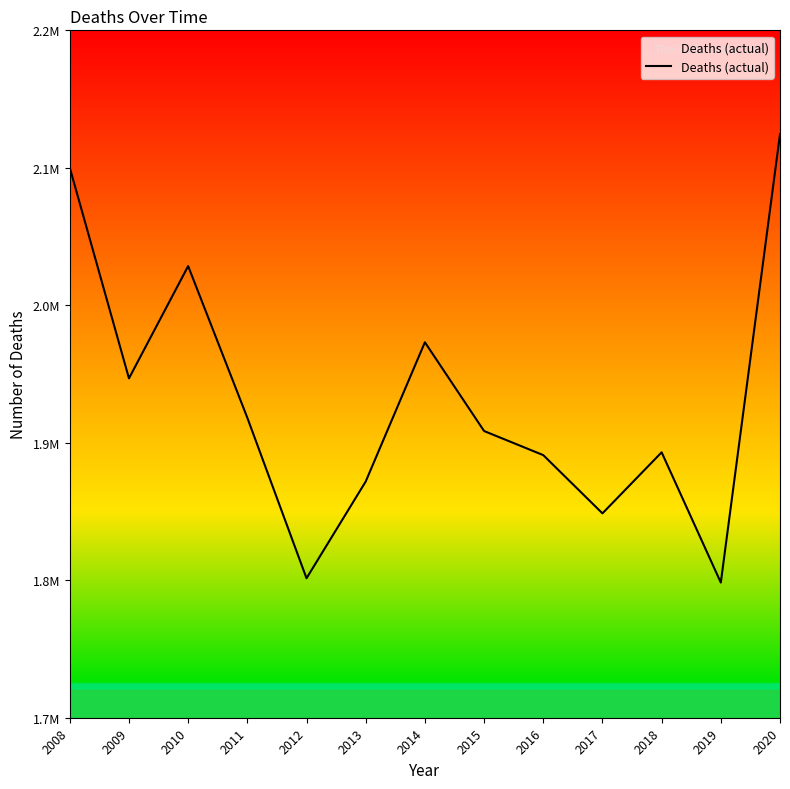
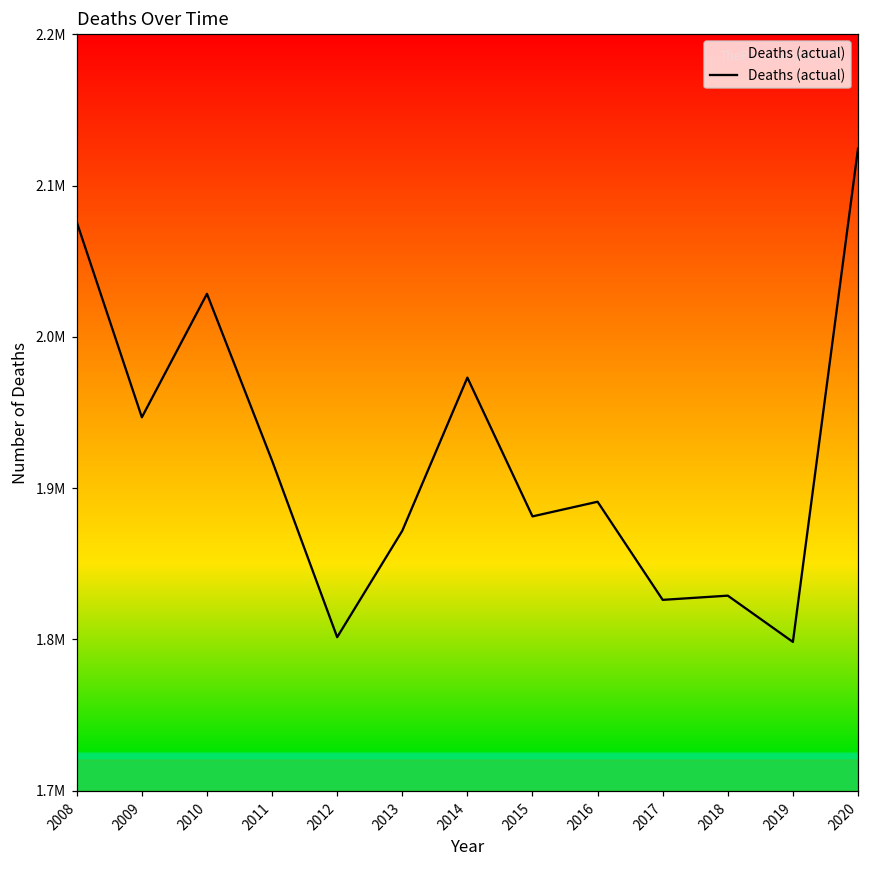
2008: 2100000 -> 2076000
2015: 1909000 -> 1881000
2017: 1849000 -> 1826000
2018: 1893000 -> 1829000
